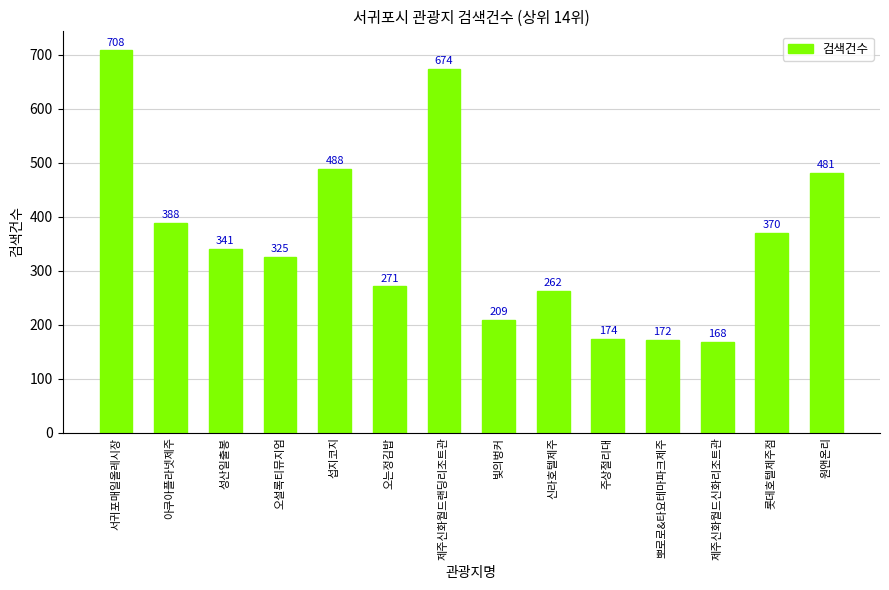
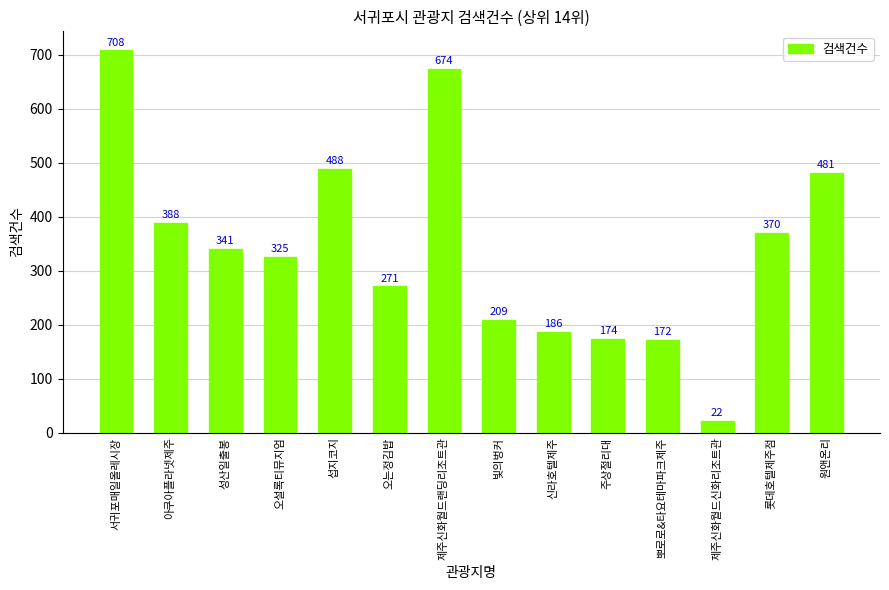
신라호텔제주: 262 -> 186
제주신화월드신화리조트관: 168 -> 22
